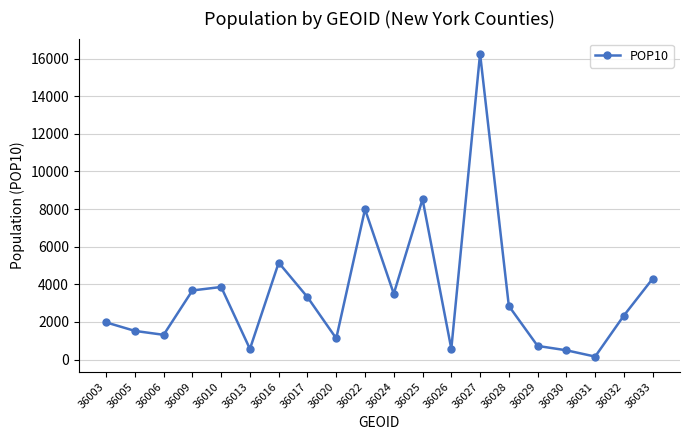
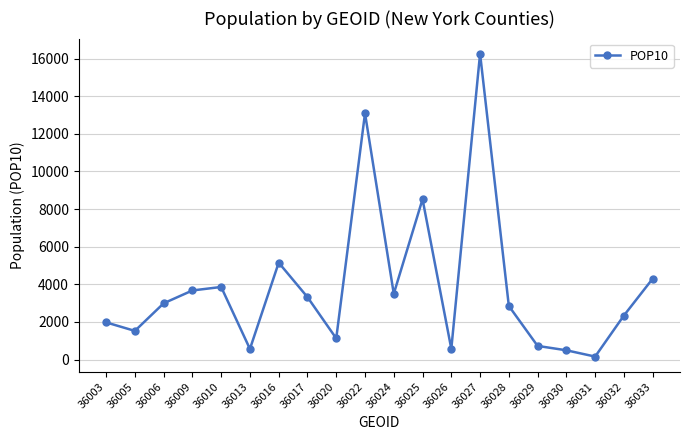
36006: 1300 -> 3000
36022: 8000 -> 13100
